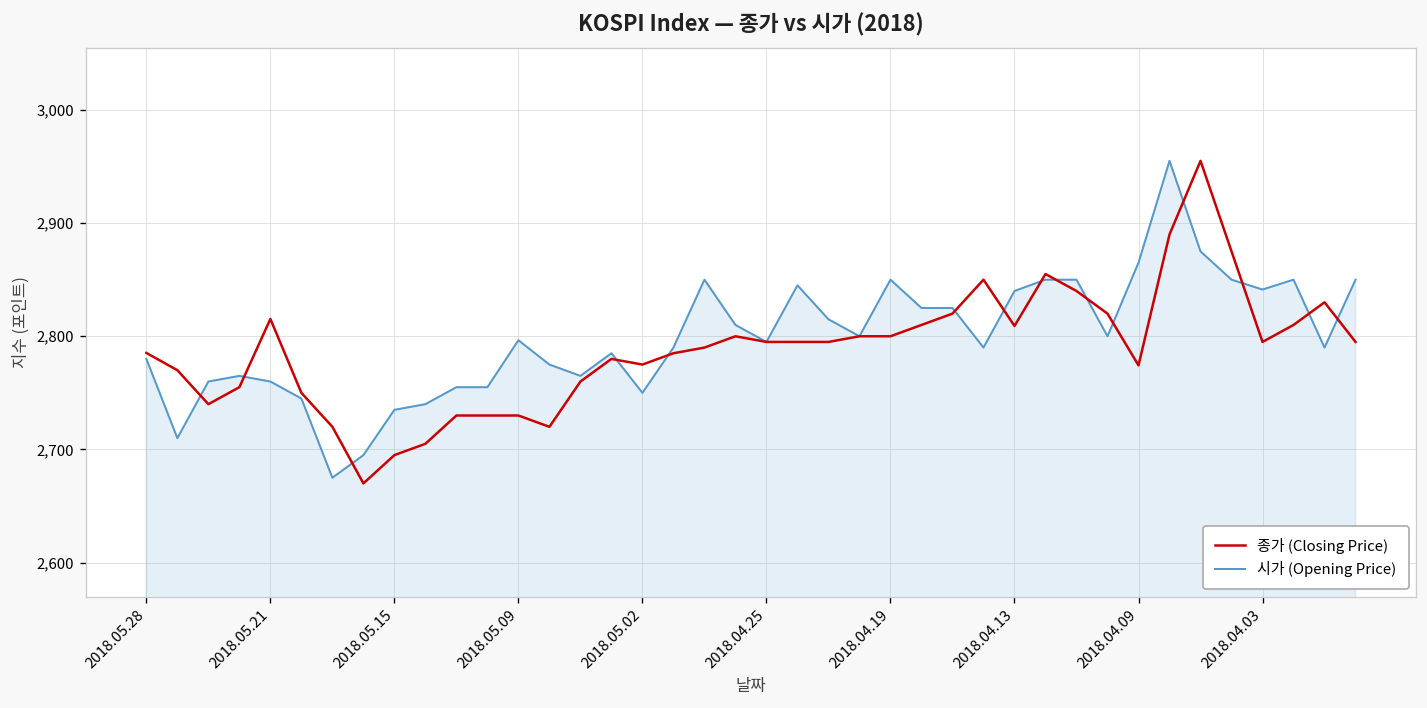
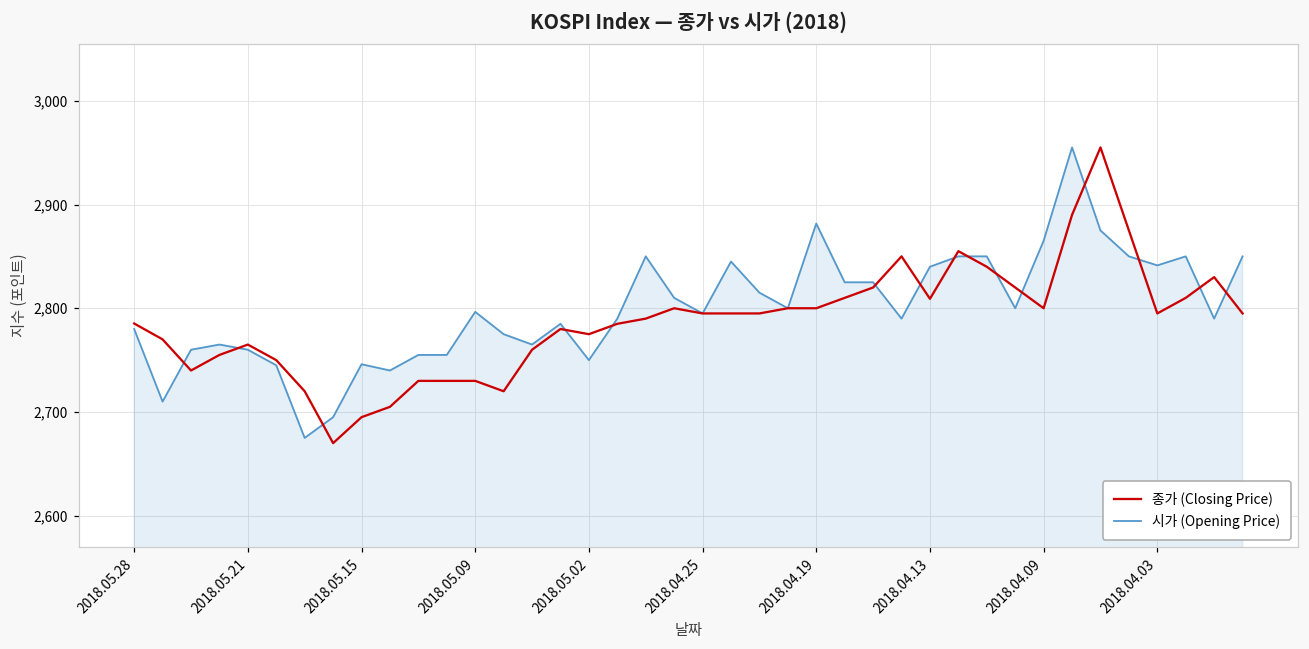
종가 (Closing Price), 2018.05.21: 2,820 -> 2,770
시가 (Opening Price), 2018.05.15: 2,740 -> 2,750
시가 (Opening Price), 2018.04.19: 2,850 -> 2,880
종가 (Closing Price), 2018.04.09: 2,770 -> 2,800
